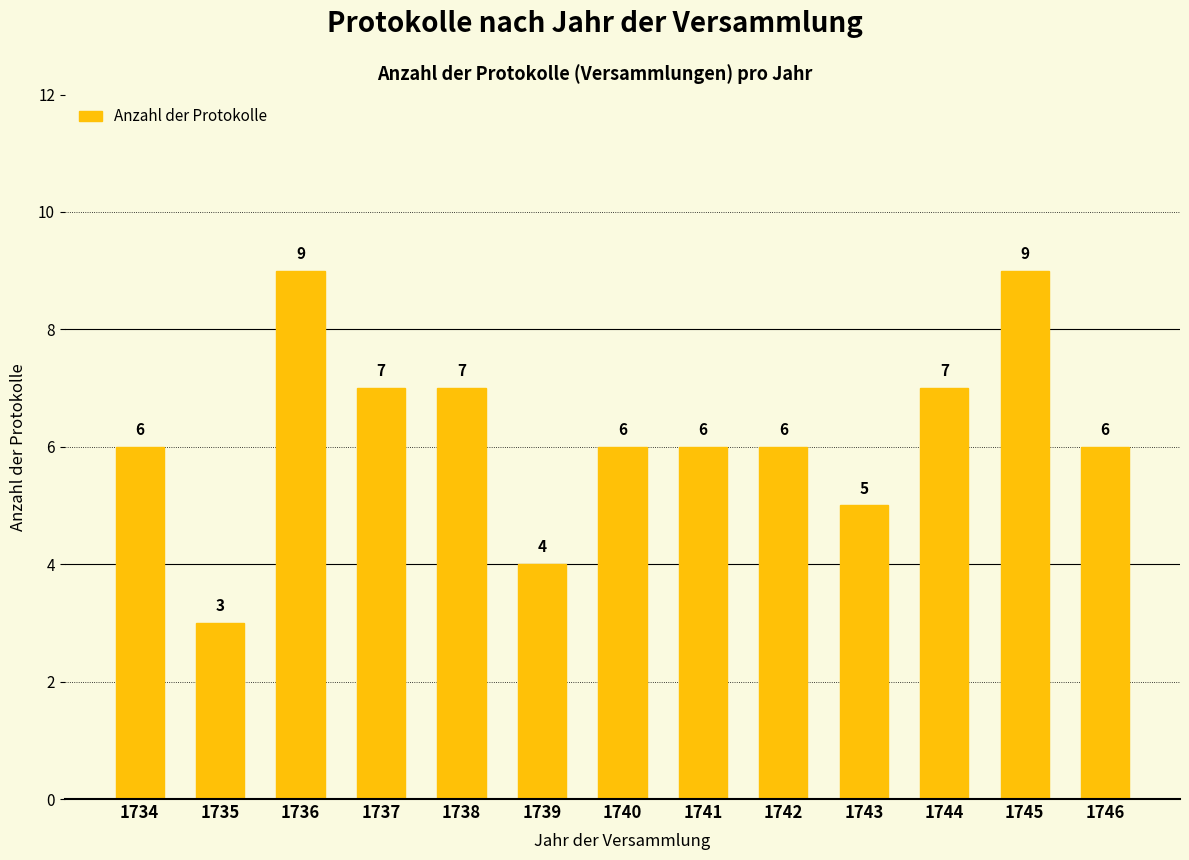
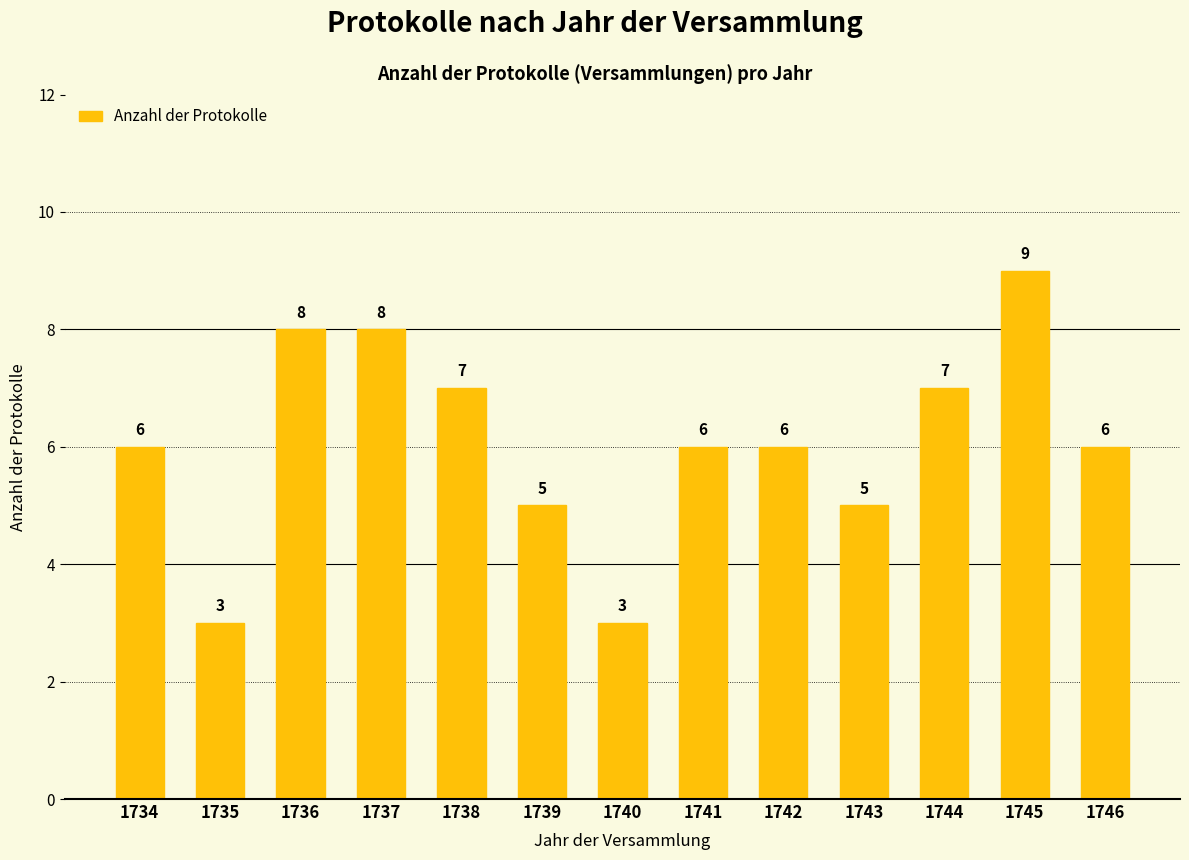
1736: 9 -> 8
1737: 7 -> 8
1739: 4 -> 5
1740: 6 -> 3
